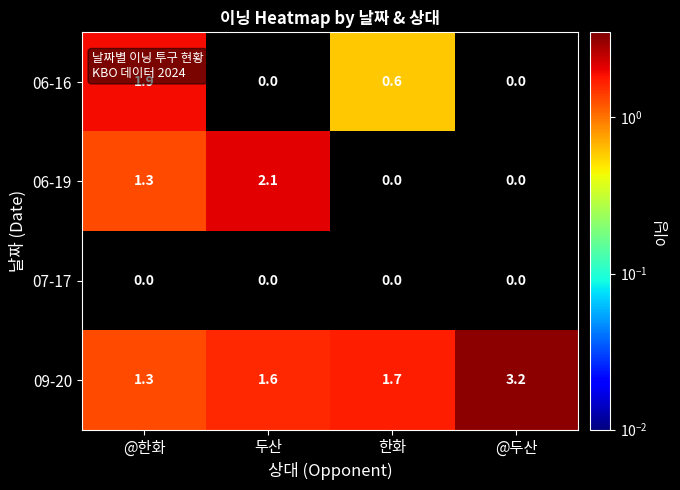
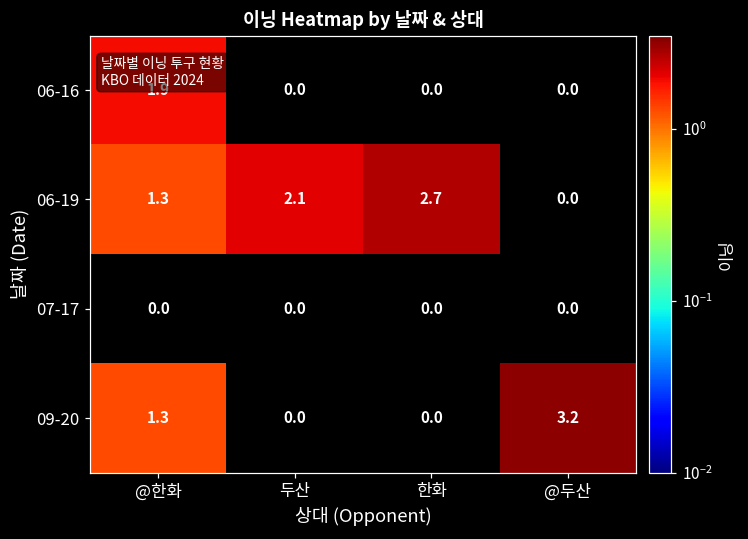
06-16, 한화: 0.6 -> 0.0
06-19, 한화: 0.0 -> 2.7
09-20, 두산: 1.6 -> 0.0
09-20, 한화: 1.7 -> 0.0
